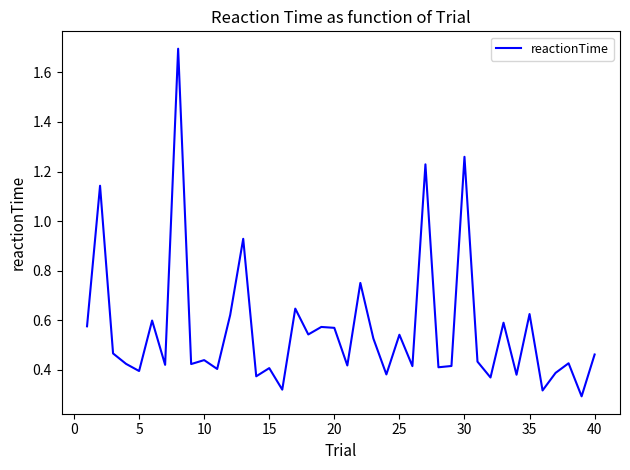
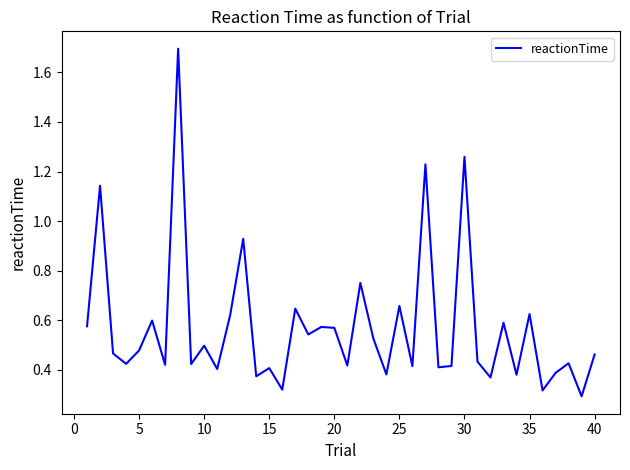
5: 0.40 -> 0.48
10: 0.44 -> 0.50
25: 0.54 -> 0.66
